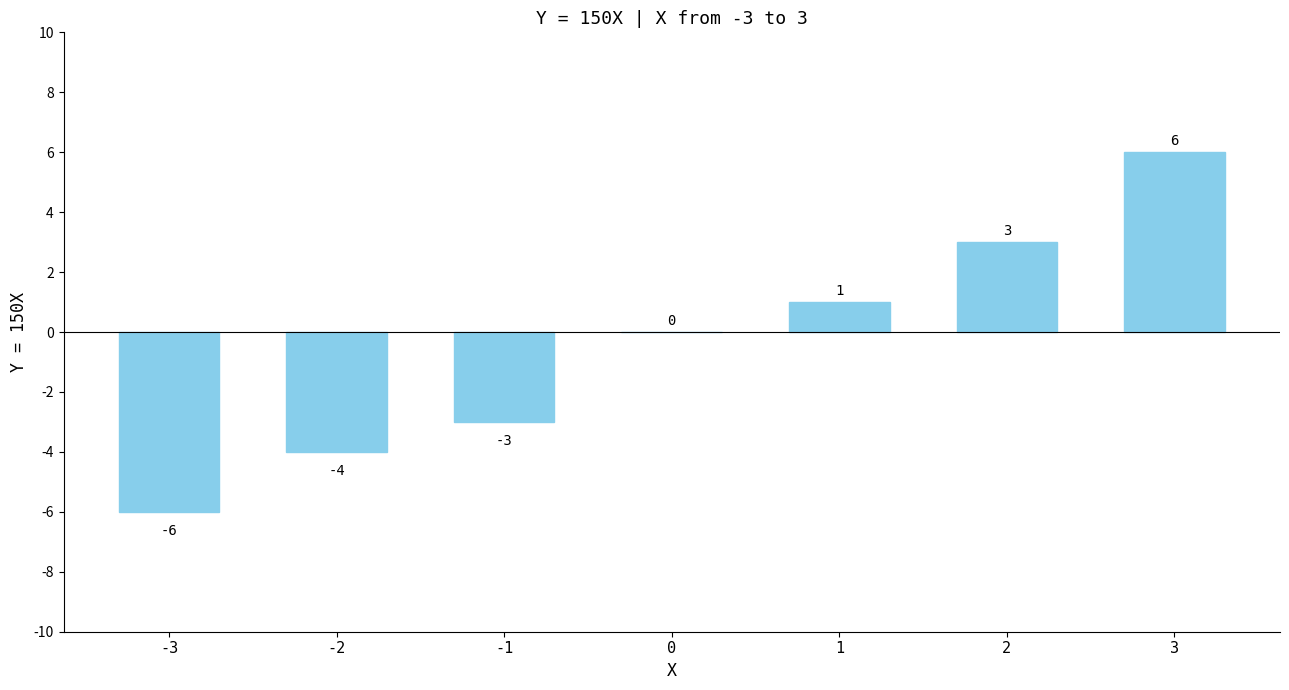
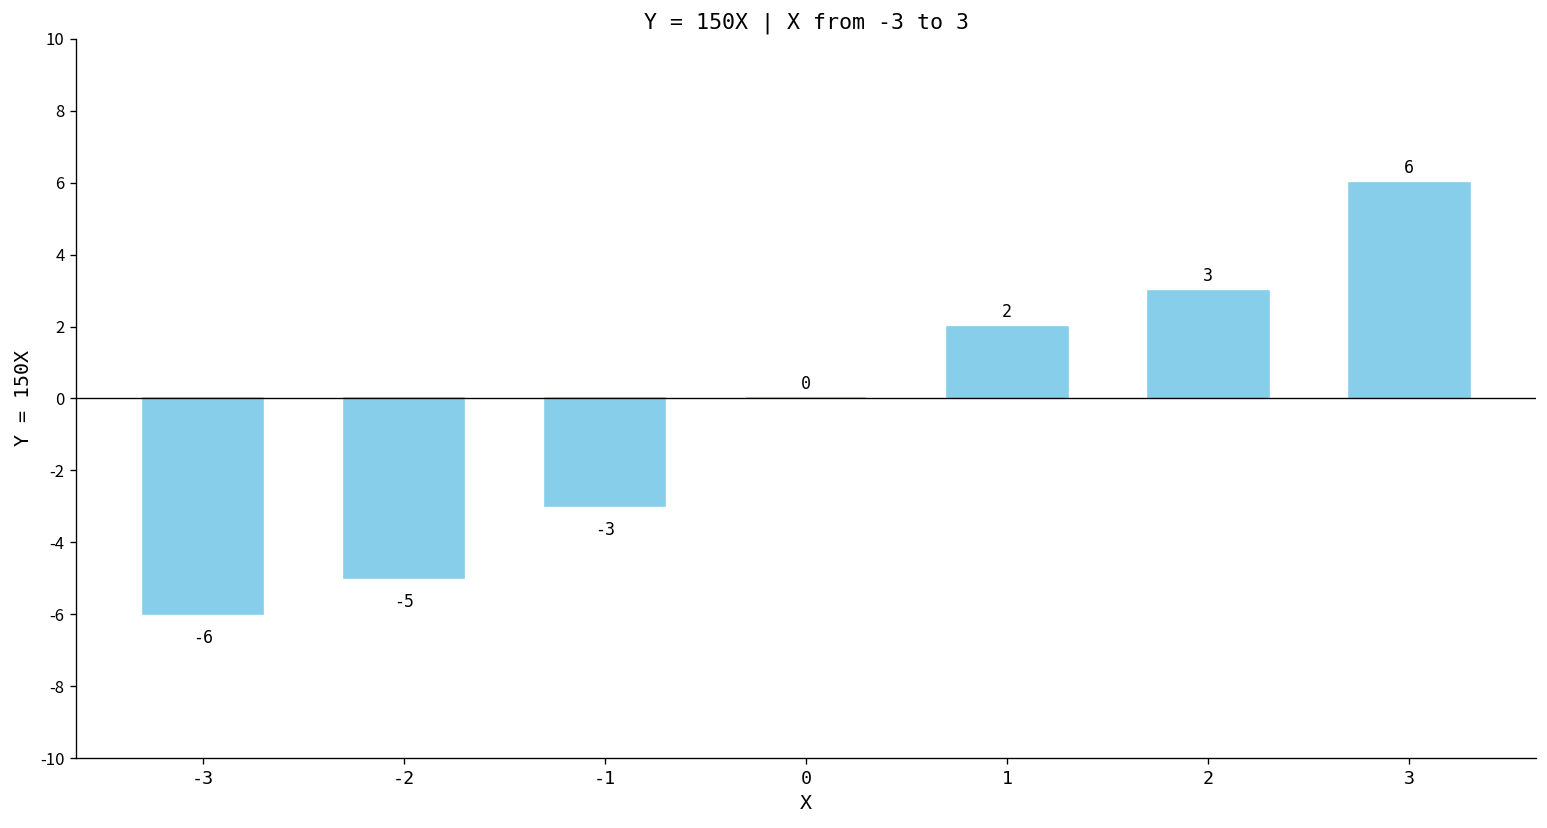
-2: -4 -> -5
1: 1 -> 2
